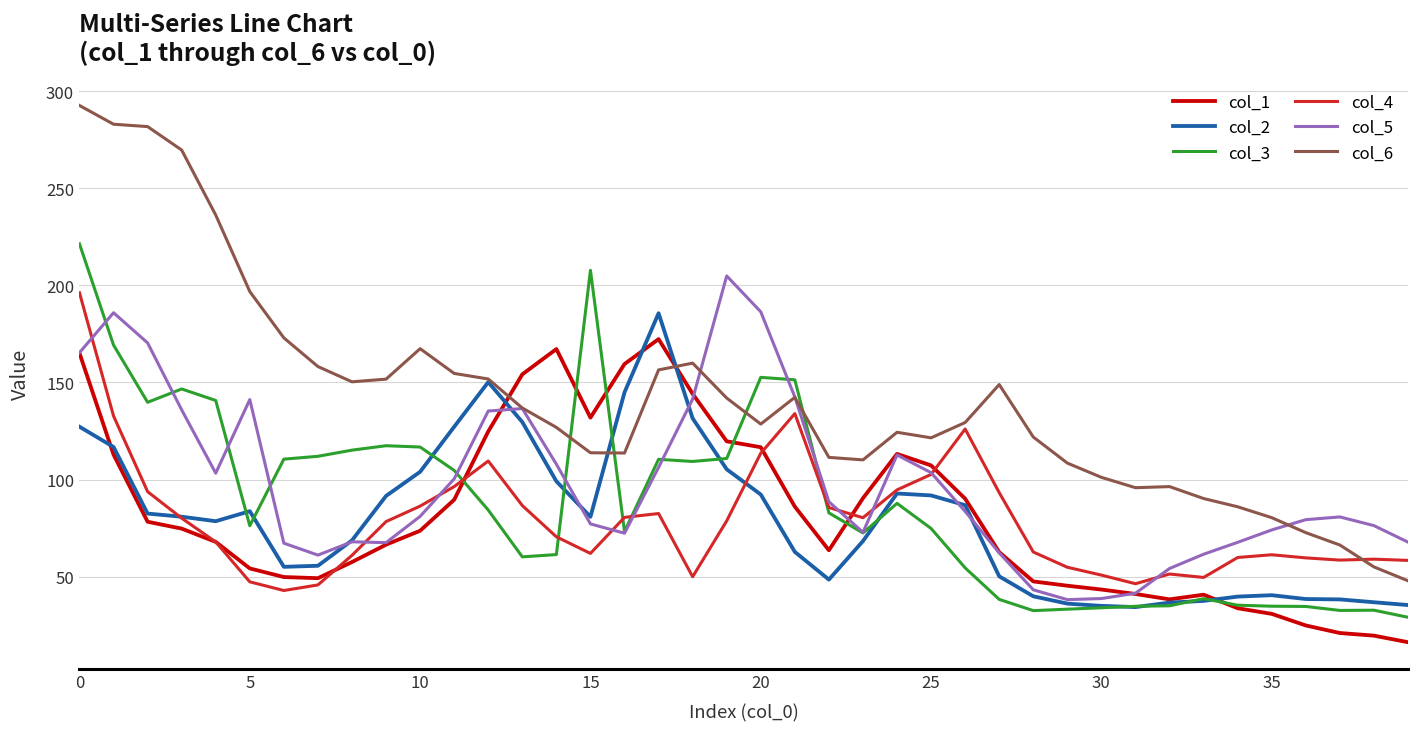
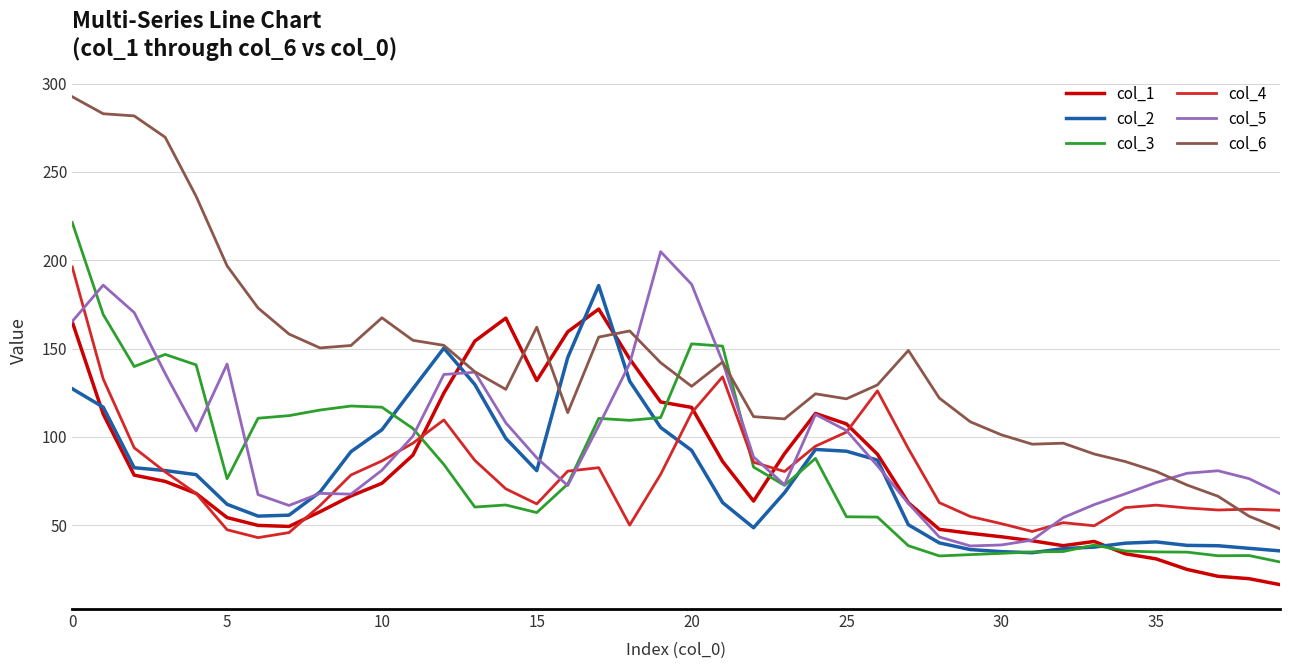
col_2, 5: 84 -> 62
col_3, 15: 208 -> 57
col_5, 15: 77 -> 88
col_6, 15: 114 -> 162
col_3, 25: 75 -> 55
